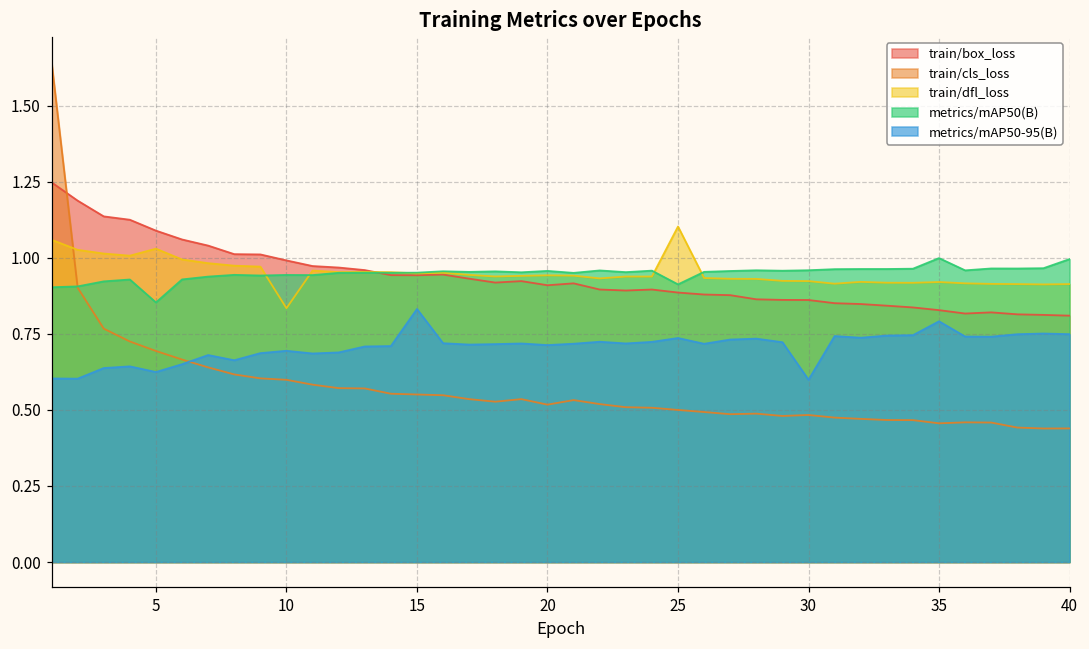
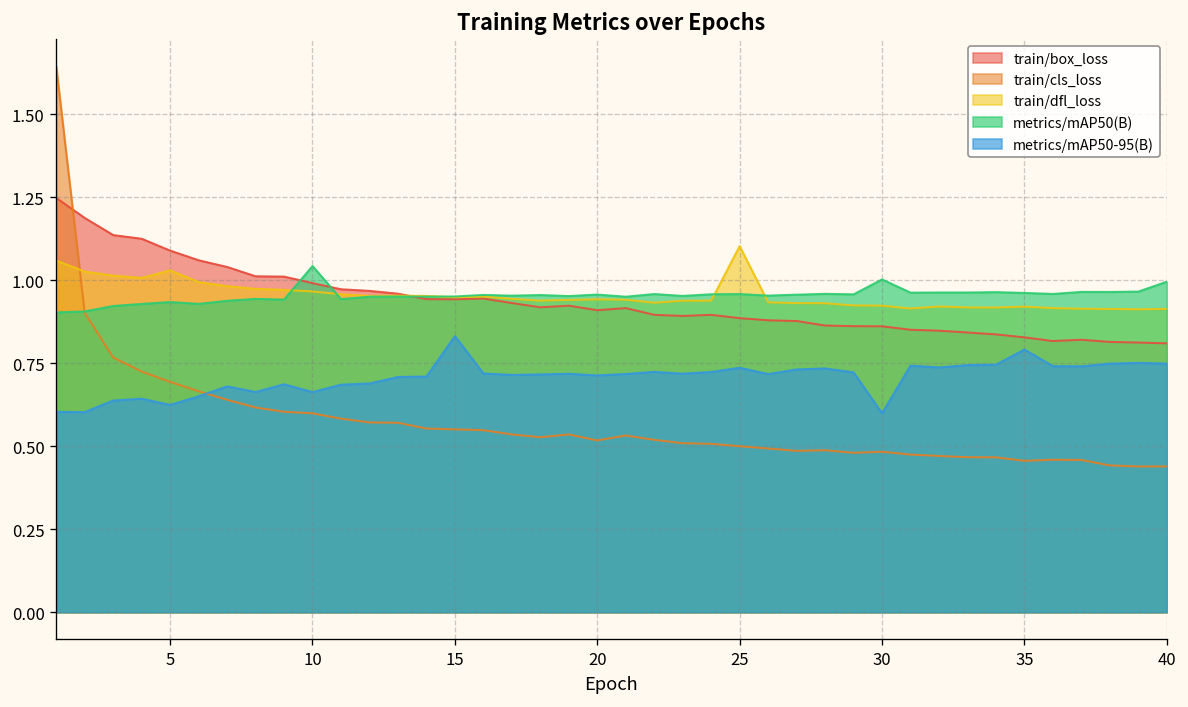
metrics/mAP50(B), 5: 0.85 -> 0.93
train/dfl_loss, 10: 0.83 -> 0.97
metrics/mAP50(B), 10: 0.94 -> 1.04
metrics/mAP50-95(B), 10: 0.69 -> 0.66
metrics/mAP50(B), 25: 0.91 -> 0.96
metrics/mAP50(B), 30: 0.96 -> 1.00
metrics/mAP50(B), 35: 1.00 -> 0.96
